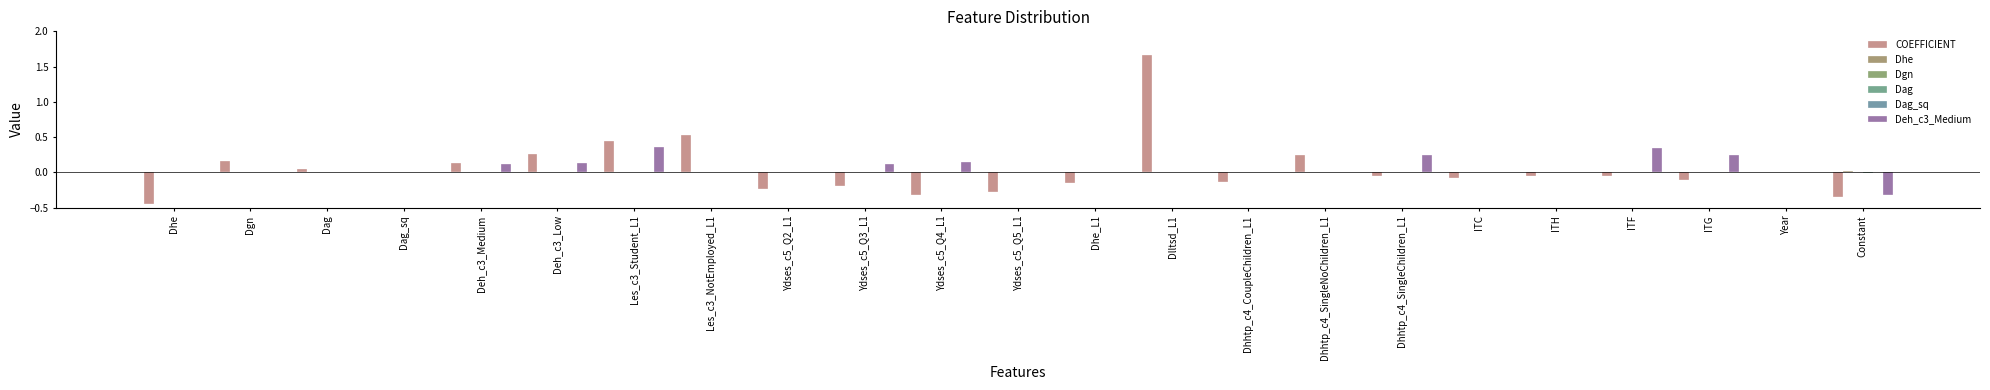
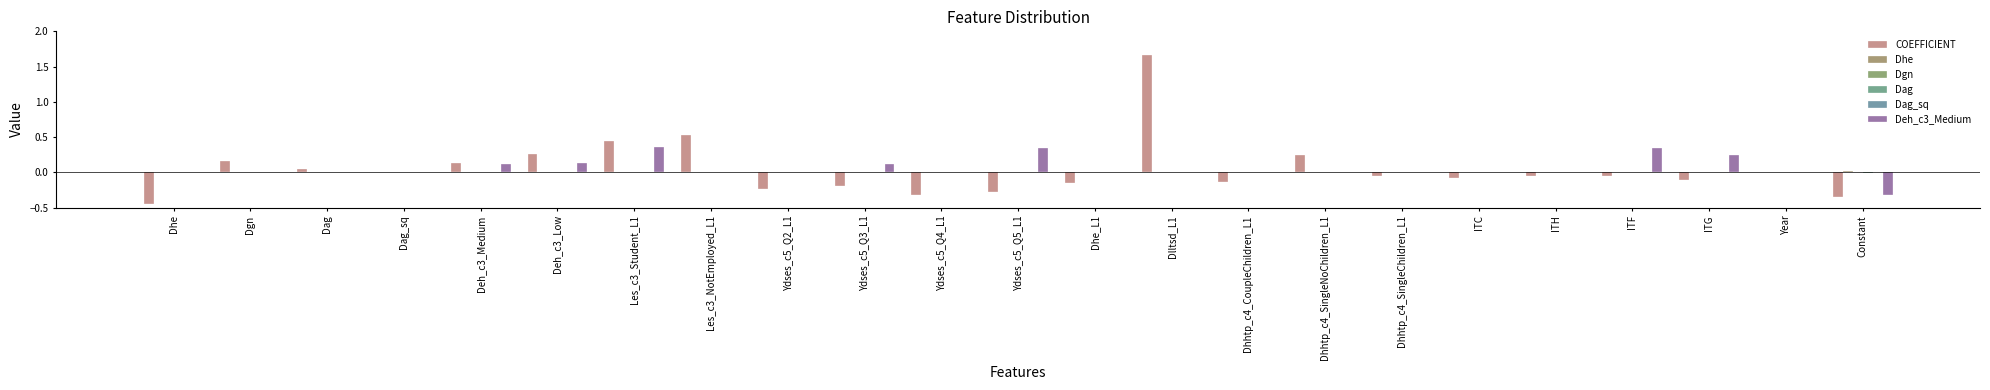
Deh_c3_Medium, Ydses_c5_Q4_L1: 0.1 -> 0.0
Deh_c3_Medium, Ydses_c5_Q5_L1: 0.0 -> 0.3
Deh_c3_Medium, Dhhtp_c4_SingleChildren_L1: 0.3 -> 0.0
